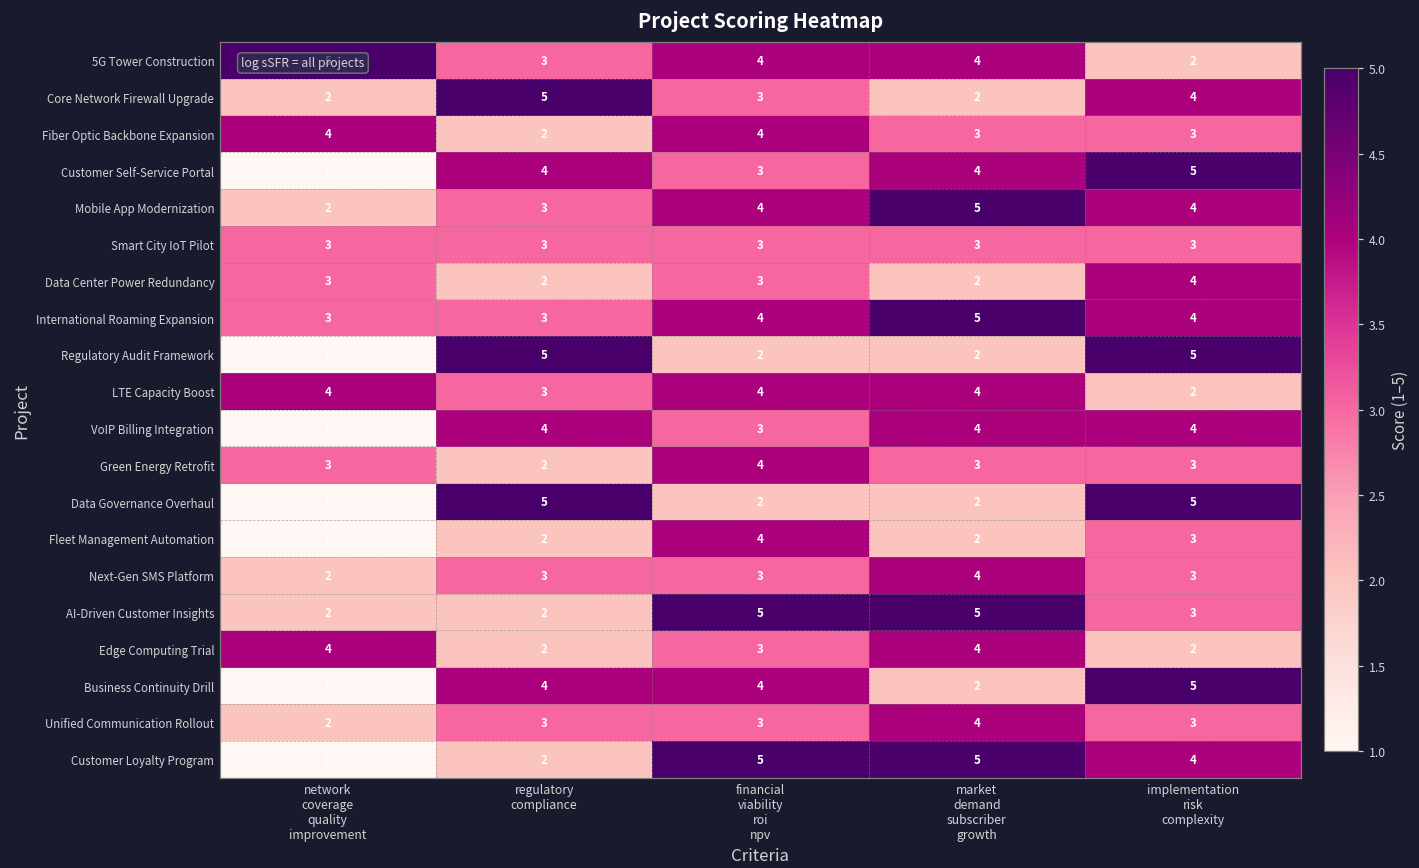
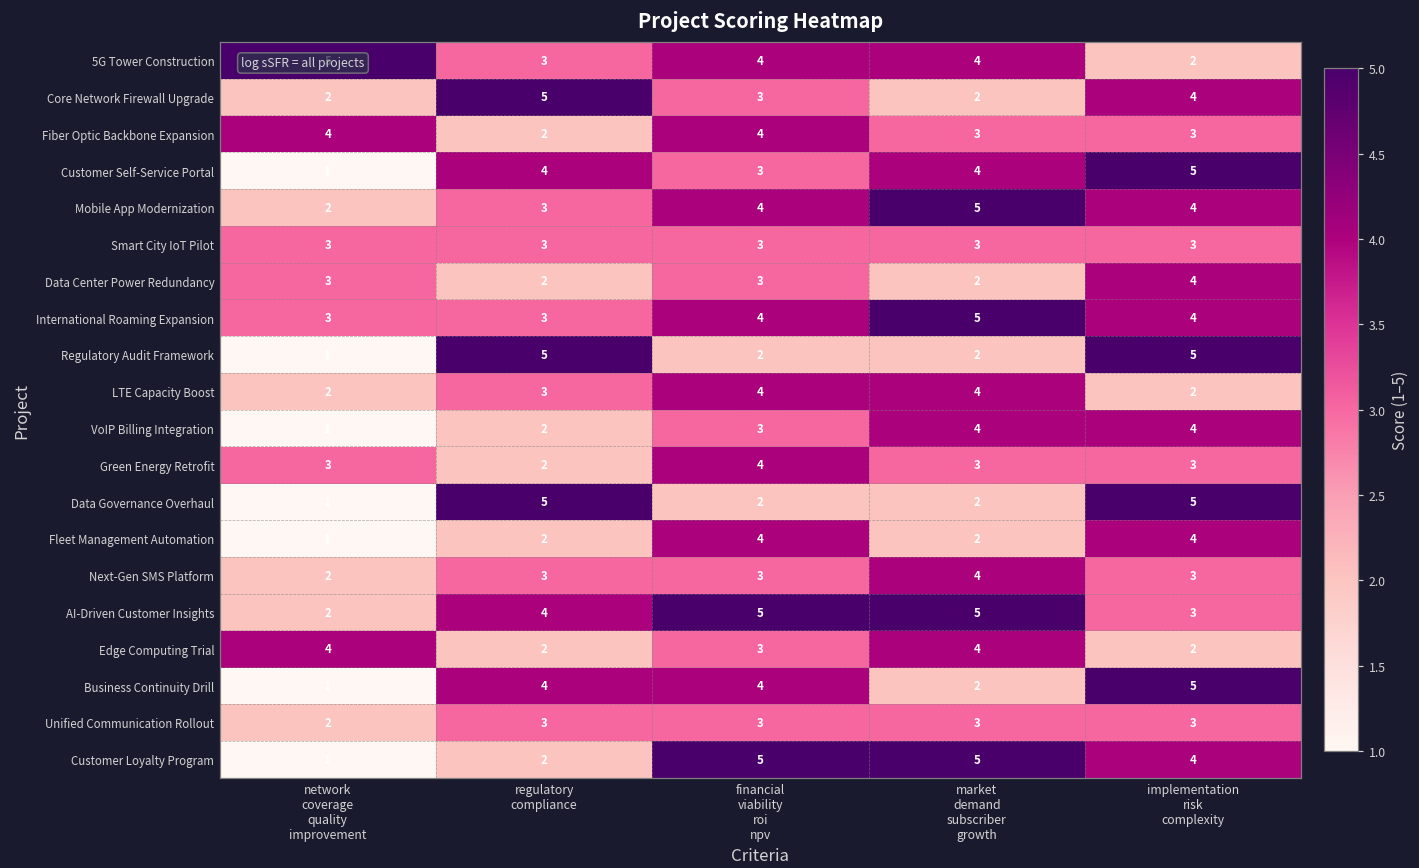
LTE Capacity Boost, network coverage quality improvement: 4 -> 2
VoIP Billing Integration, regulatory compliance: 4 -> 2
Fleet Management Automation, implementation risk complexity: 3 -> 4
AI-Driven Customer Insights, regulatory compliance: 2 -> 4
Unified Communication Rollout, market demand subscriber growth: 4 -> 3
